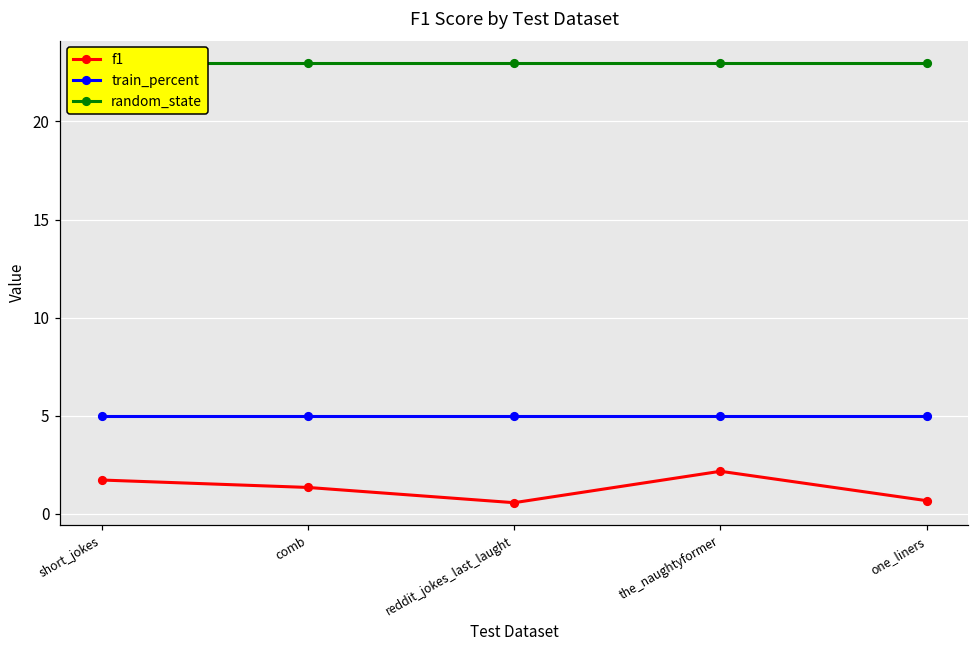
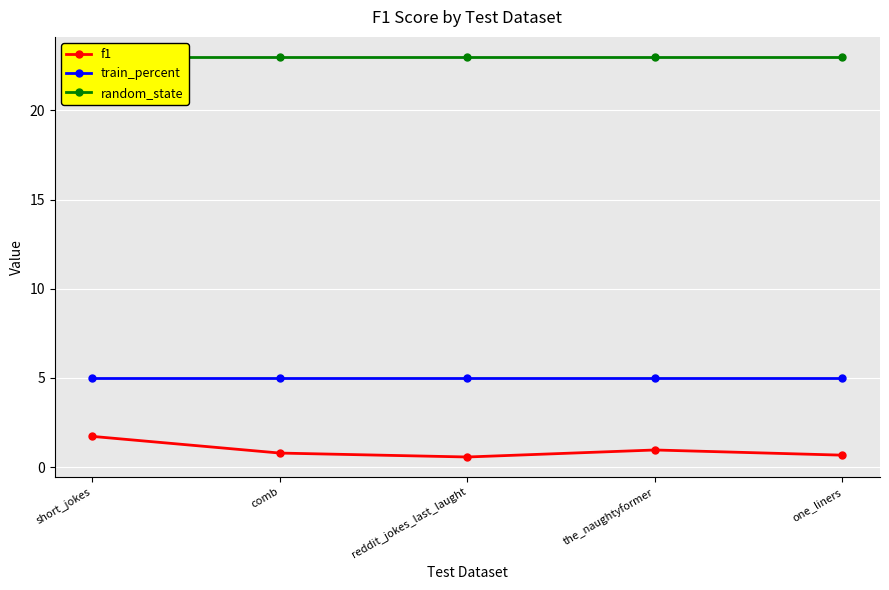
f1, comb: 1.3 -> 0.8
f1, the_naughtyformer: 2.2 -> 1.0
